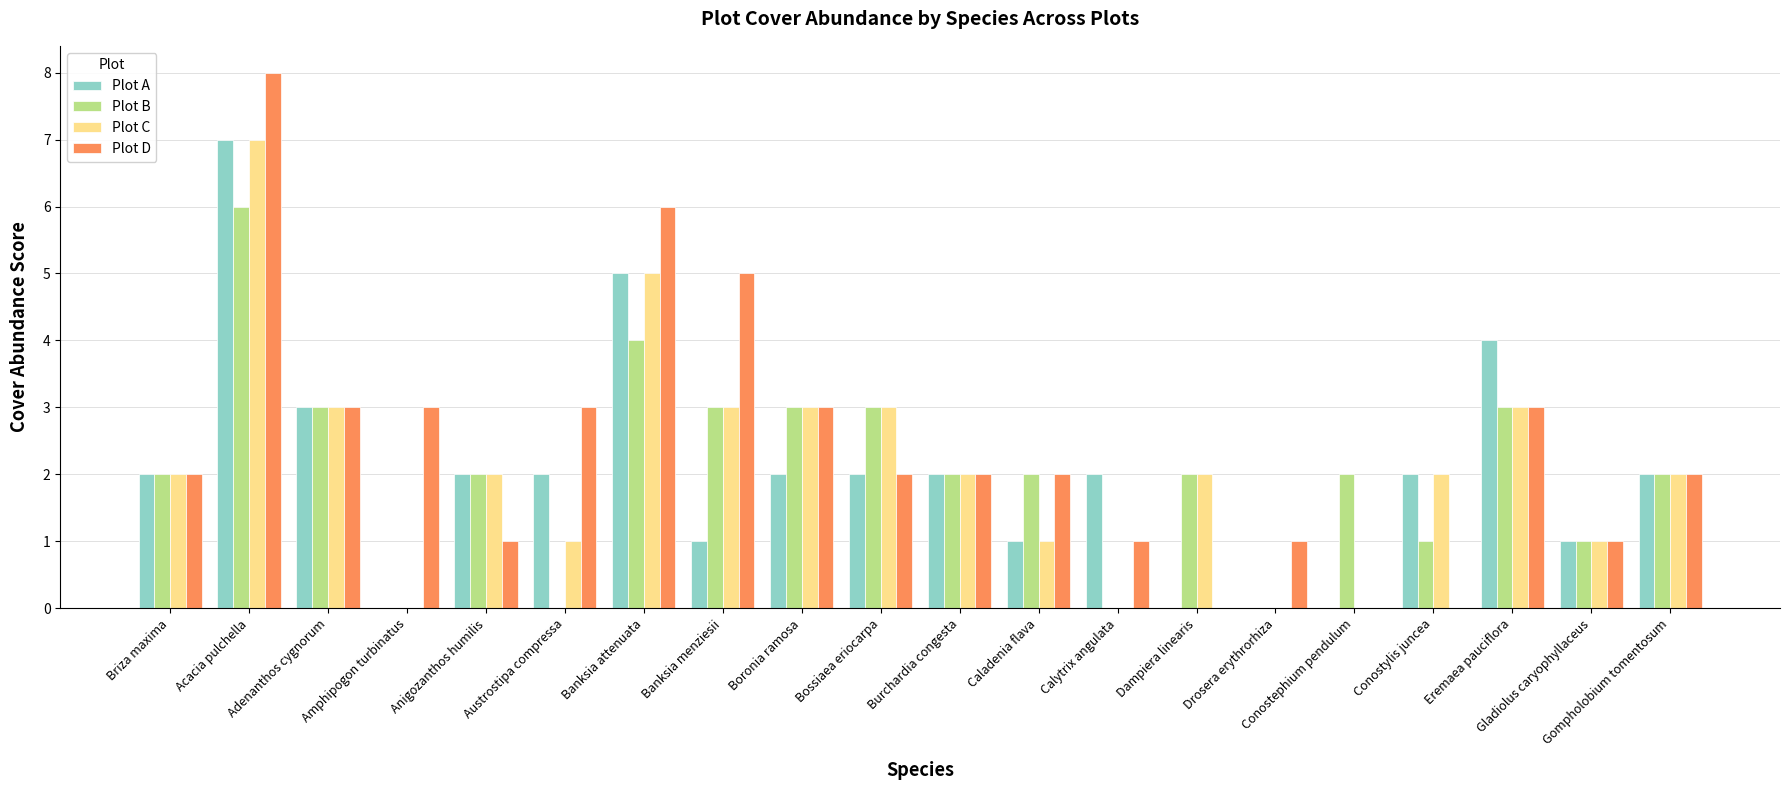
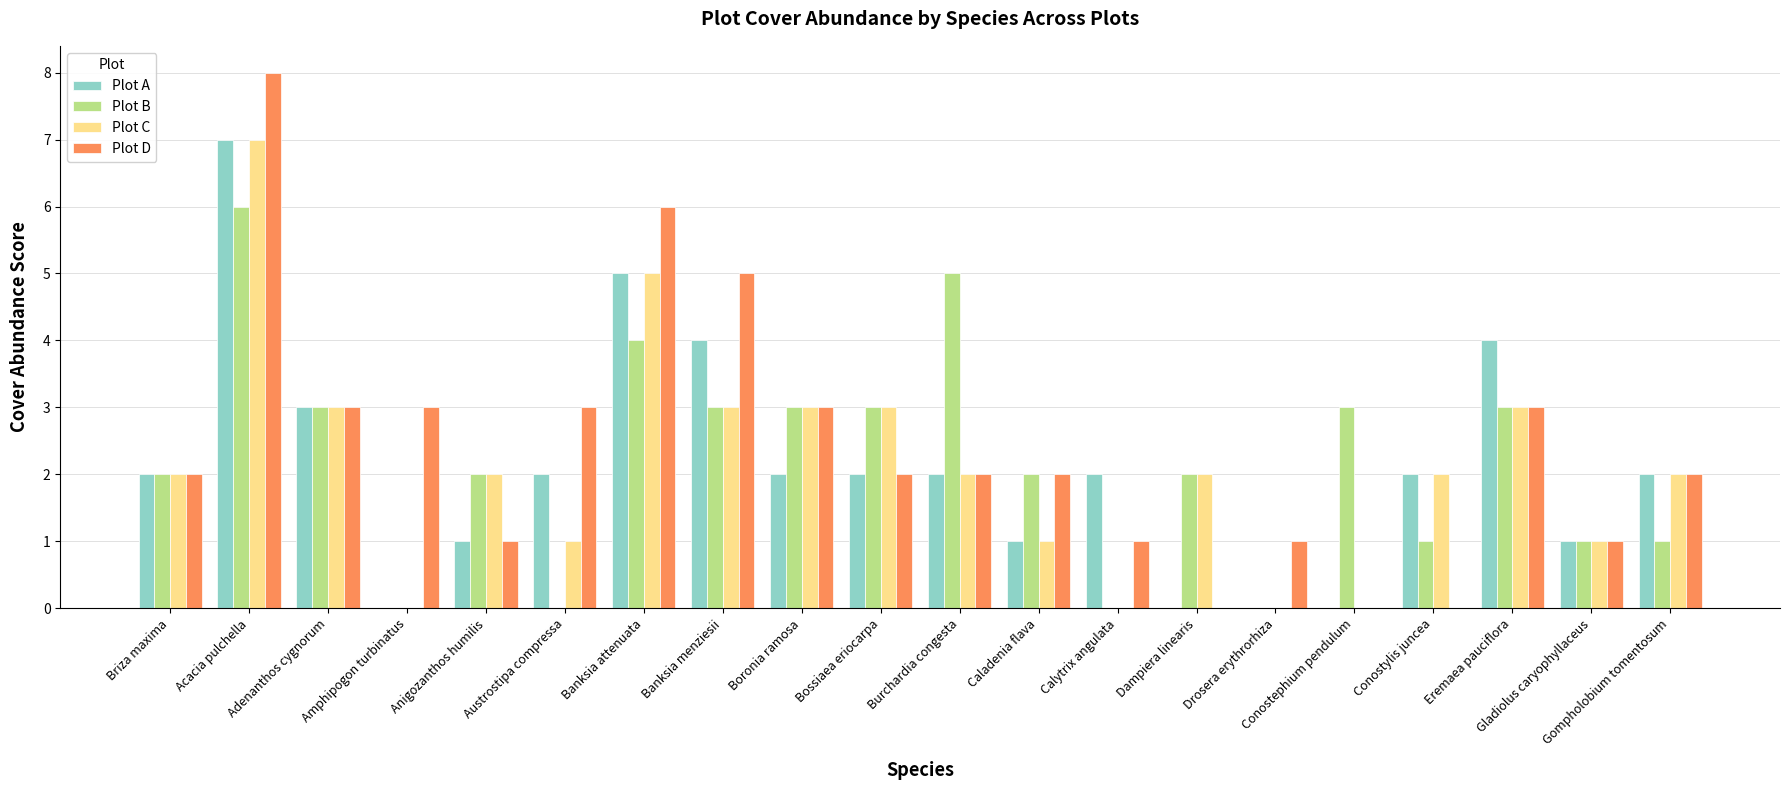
Plot A, Anigozanthos humilis: 2 -> 1
Plot A, Banksia menziesii: 1 -> 4
Plot B, Burchardia congesta: 2 -> 5
Plot B, Conostephium pendulum: 2 -> 3
Plot B, Gompholobium tomentosum: 2 -> 1
